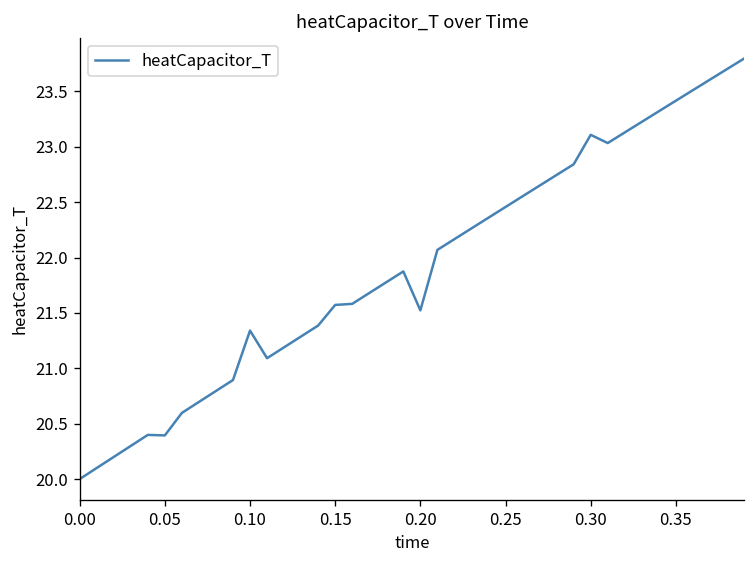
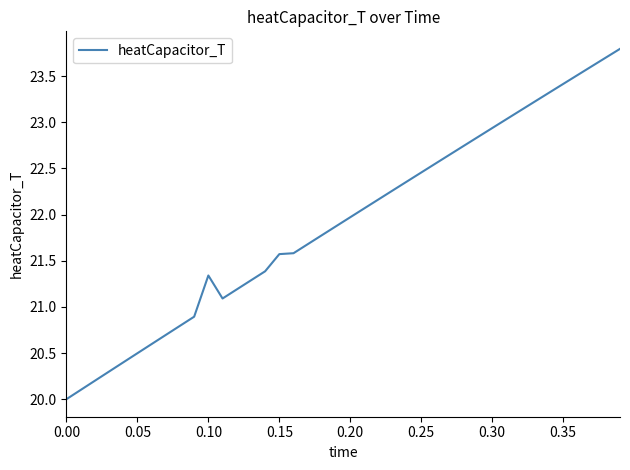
0.05: 20.4 -> 20.5
0.20: 21.5 -> 22.0
0.30: 23.1 -> 22.9
